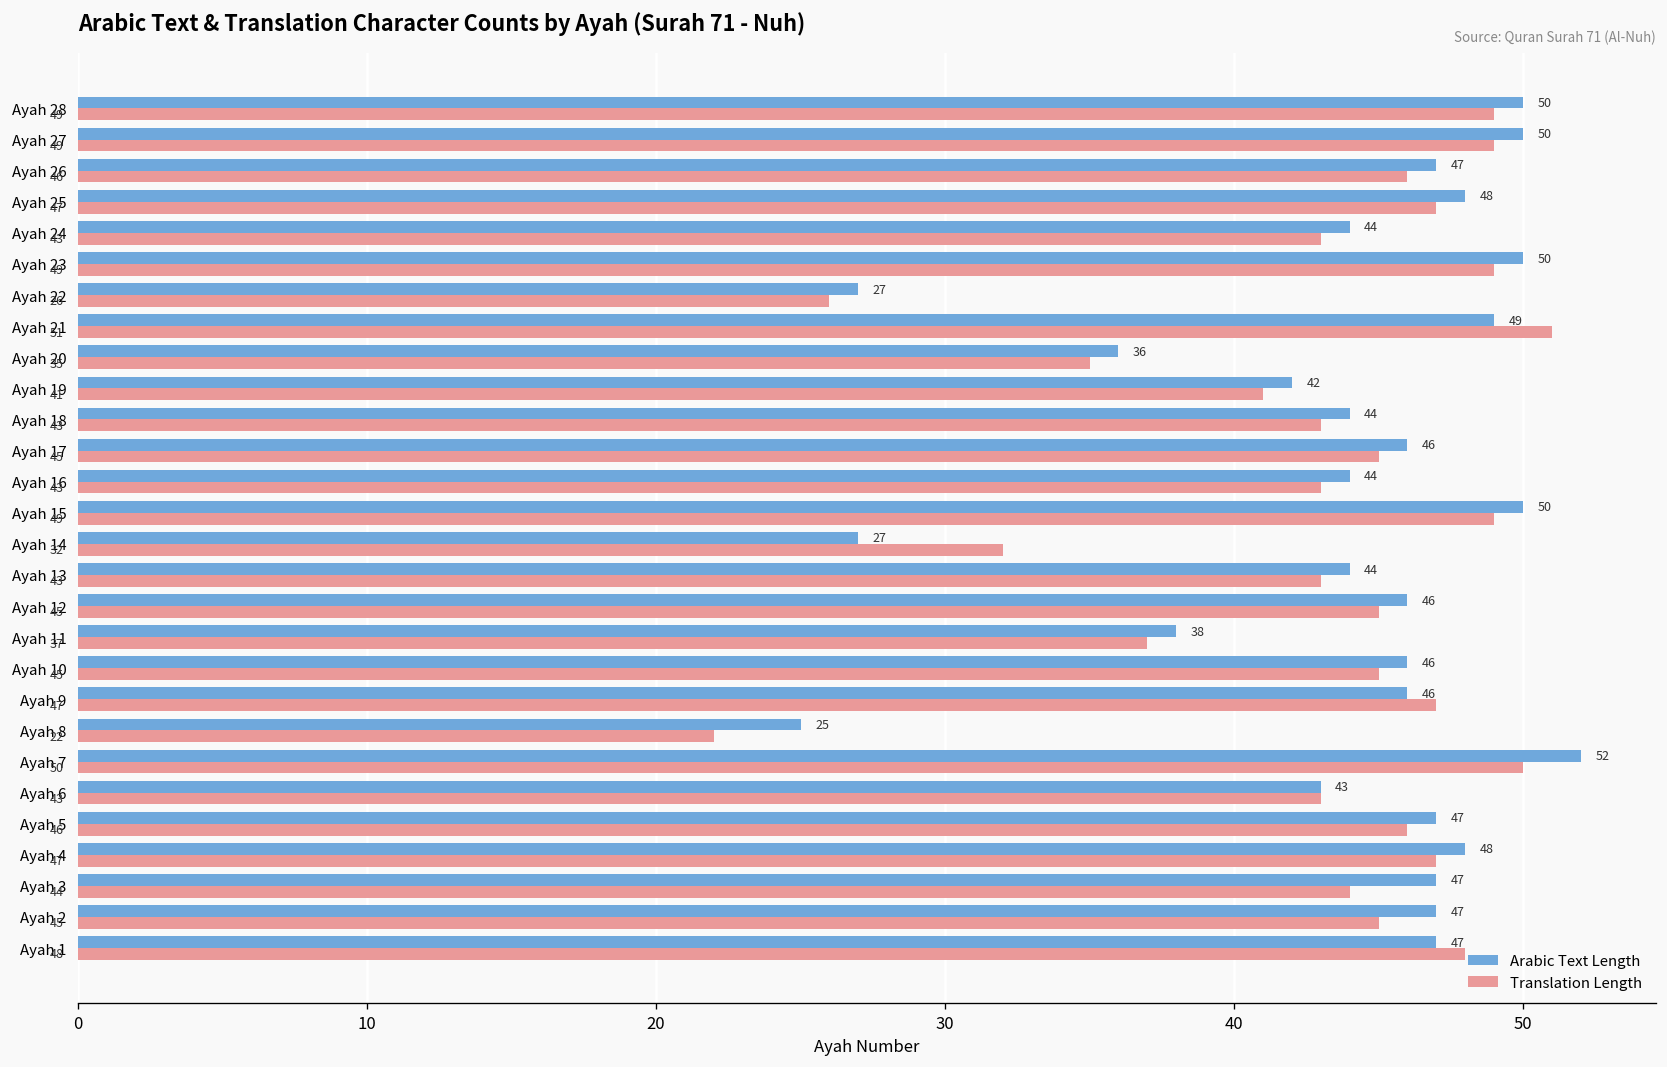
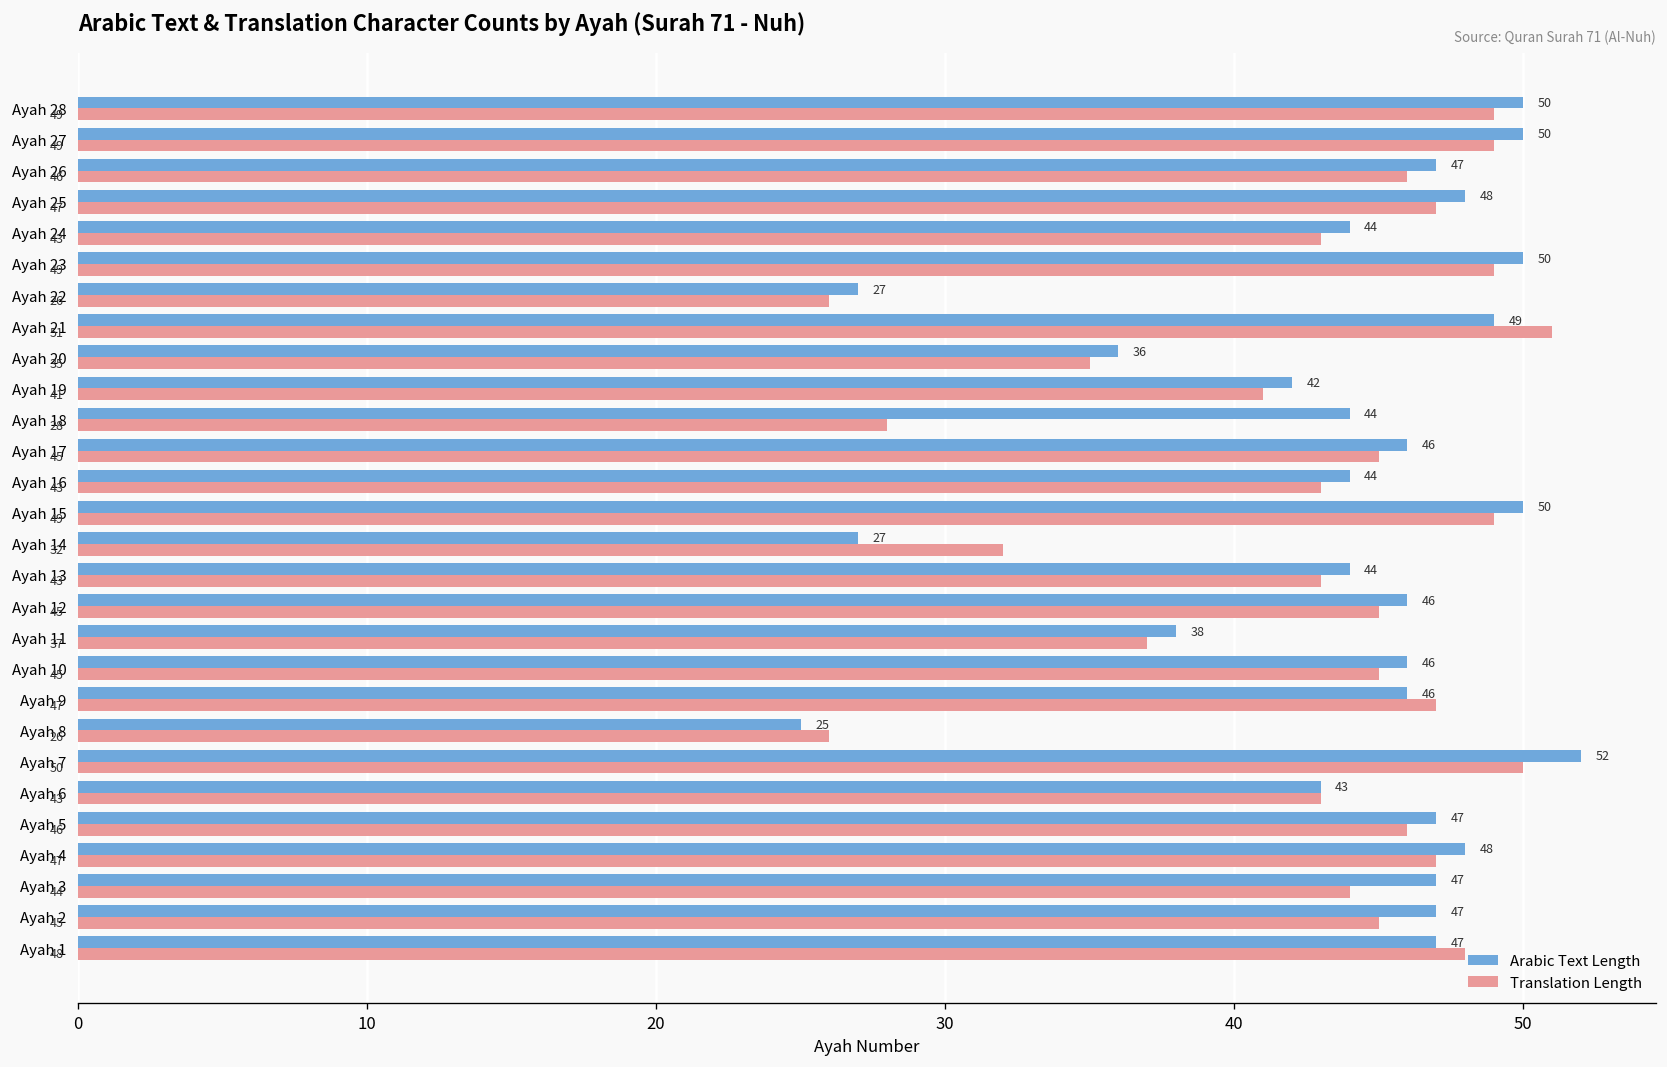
Translation Length, Ayah 18: 43 -> 28
Translation Length, Ayah 8: 22 -> 26
